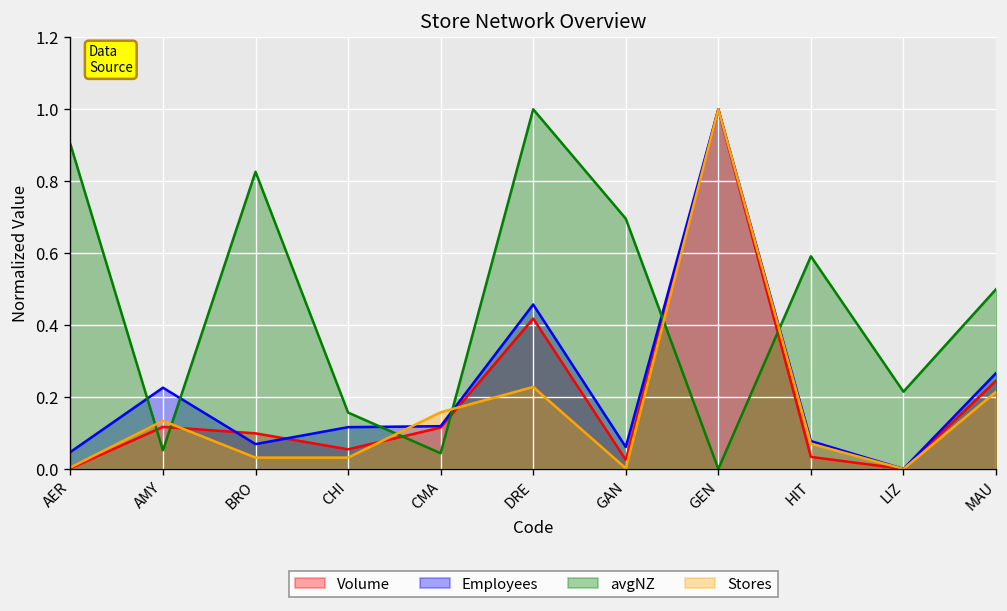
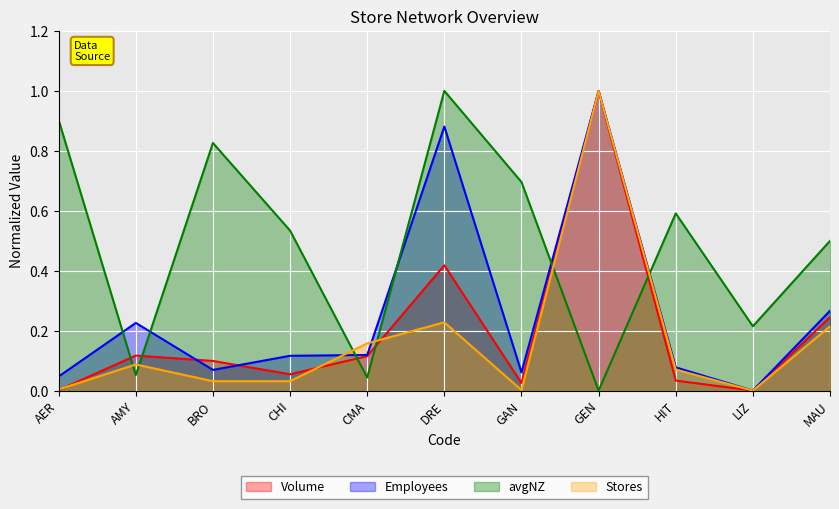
Stores, AMY: 0.13 -> 0.09
avgNZ, CHI: 0.16 -> 0.53
Employees, DRE: 0.46 -> 0.88
